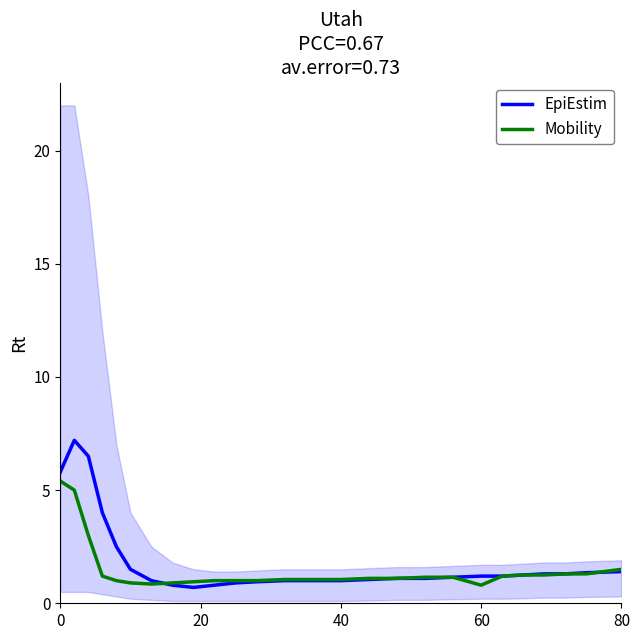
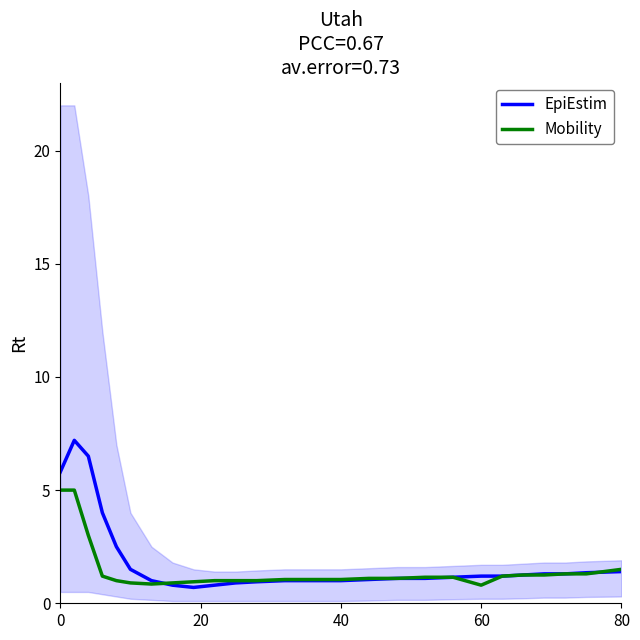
Mobility, 0: 5.4 -> 5.0
